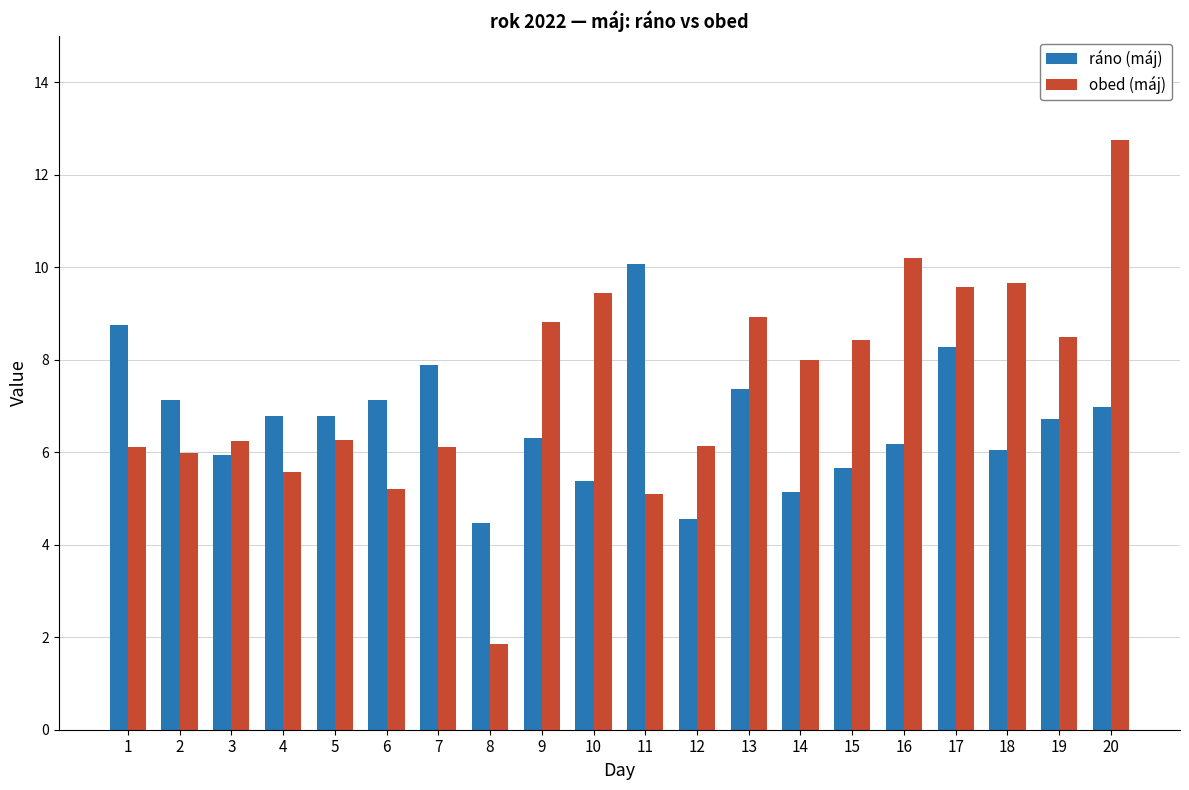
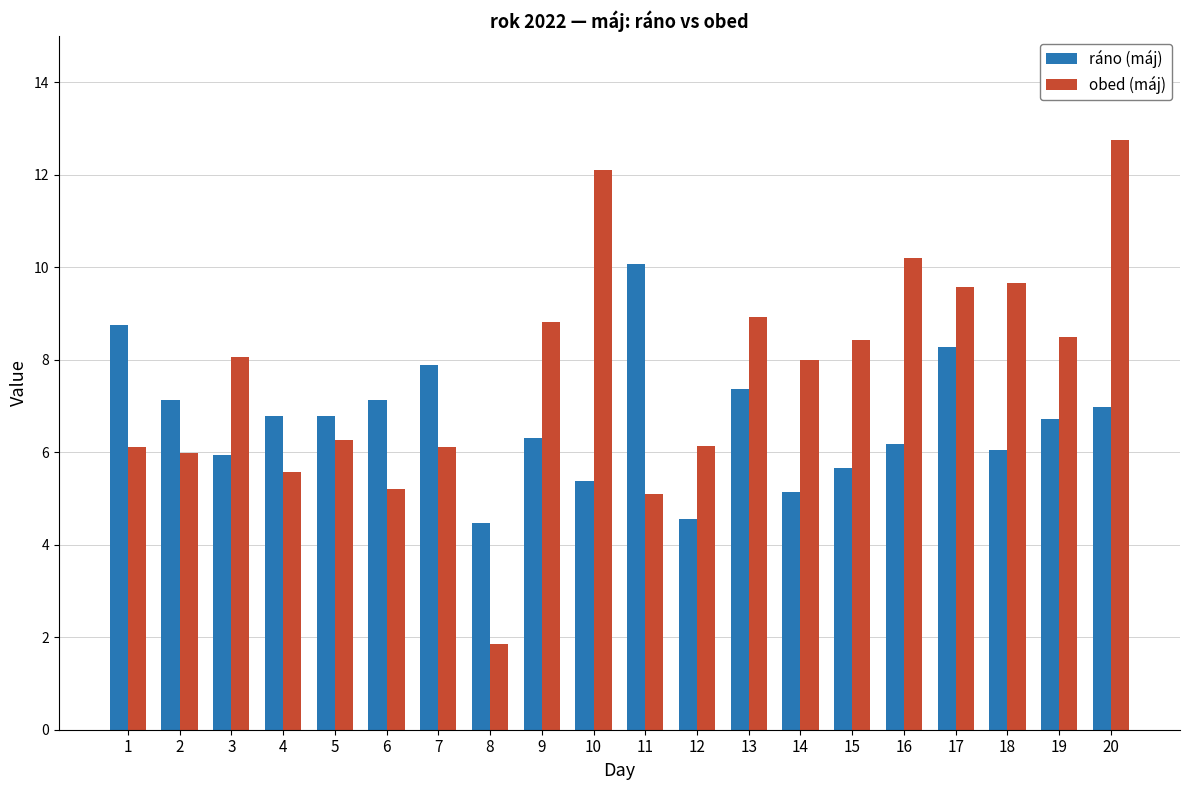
obed (máj), 3: 6.2 -> 8.1
obed (máj), 10: 9.5 -> 12.1
